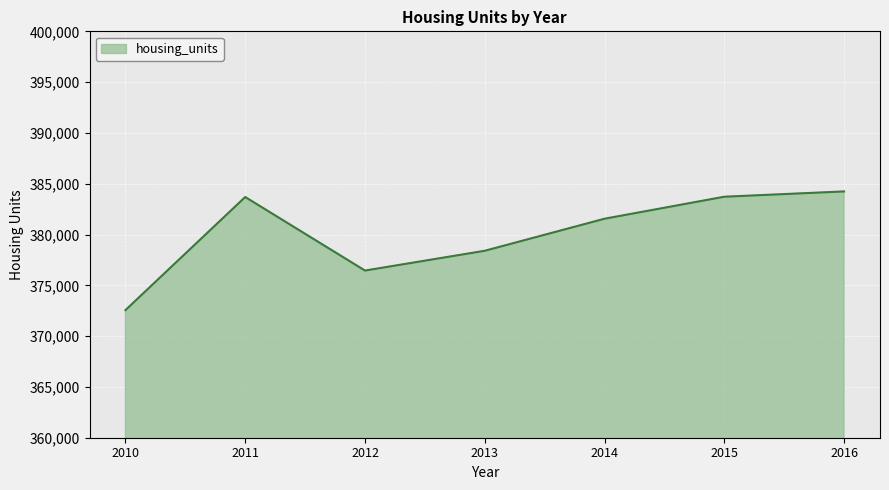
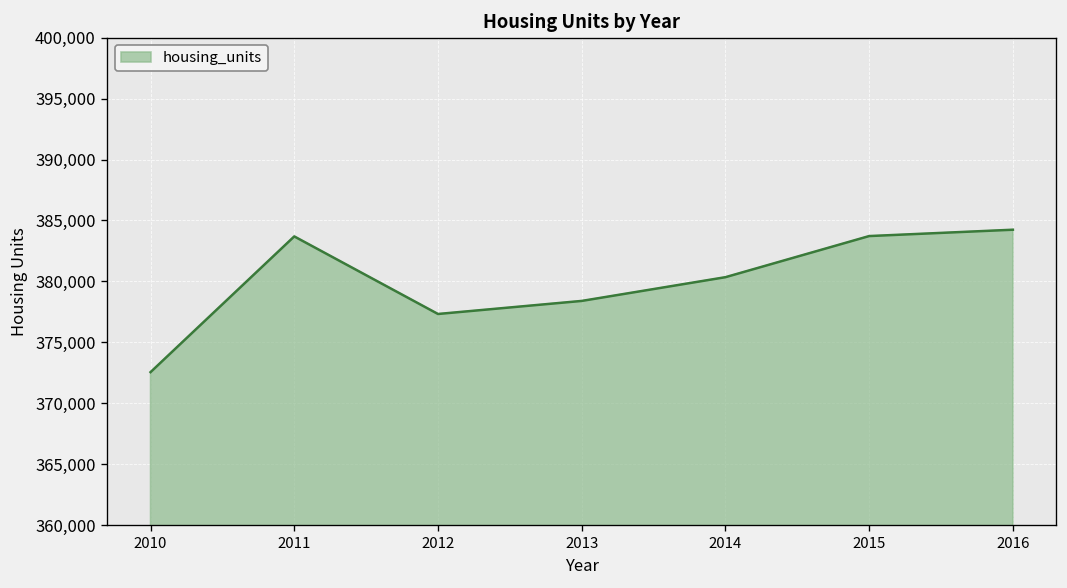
2012: 376,500 -> 377,300
2014: 381,600 -> 380,300
